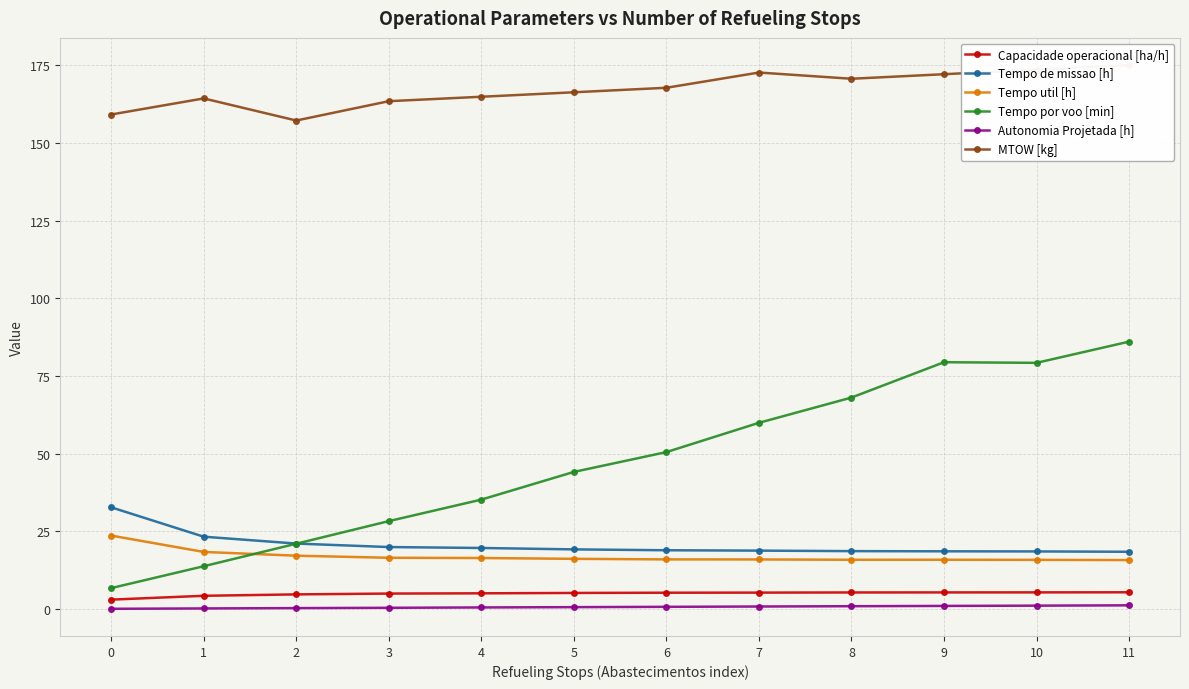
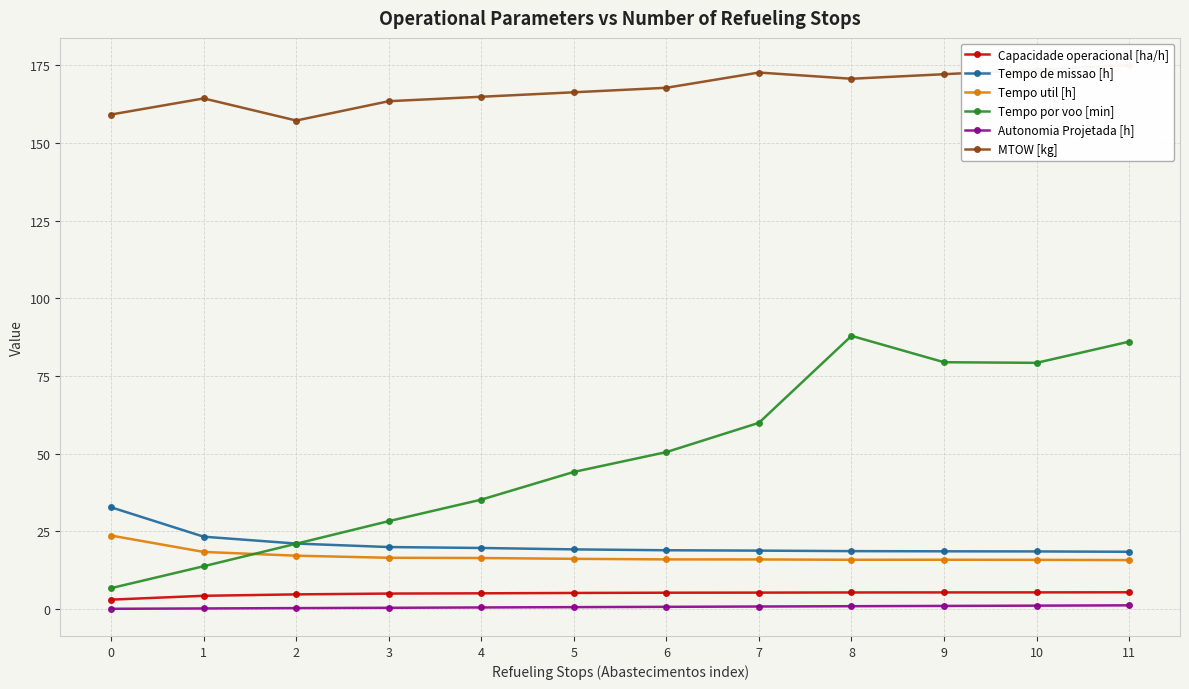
Tempo por voo [min], 8: 68 -> 88
